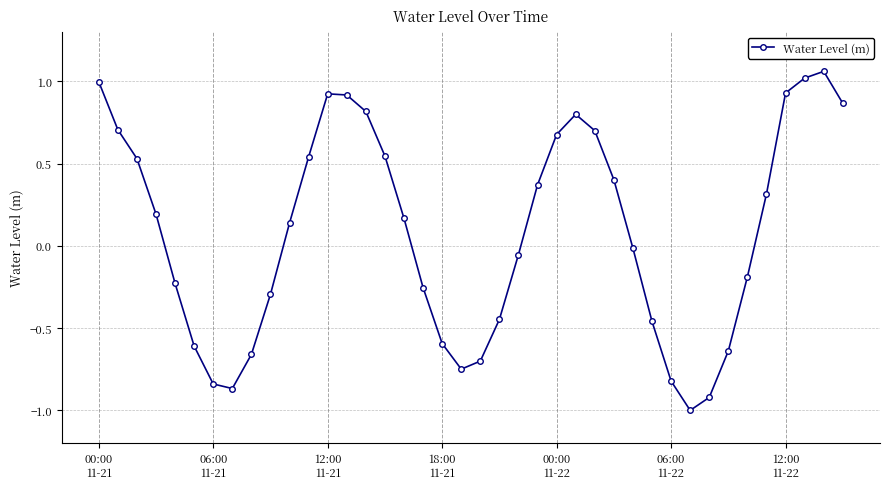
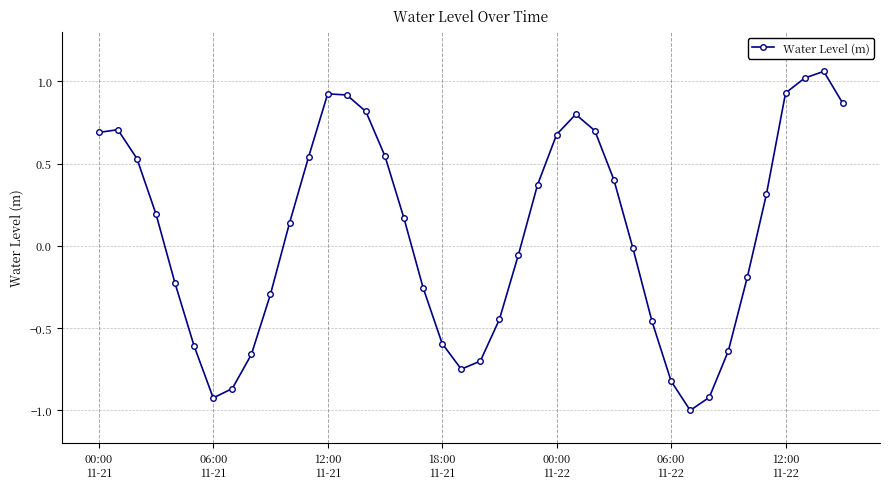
00:00 11-21: 1.00 -> 0.69
06:00 11-21: -0.84 -> -0.93
